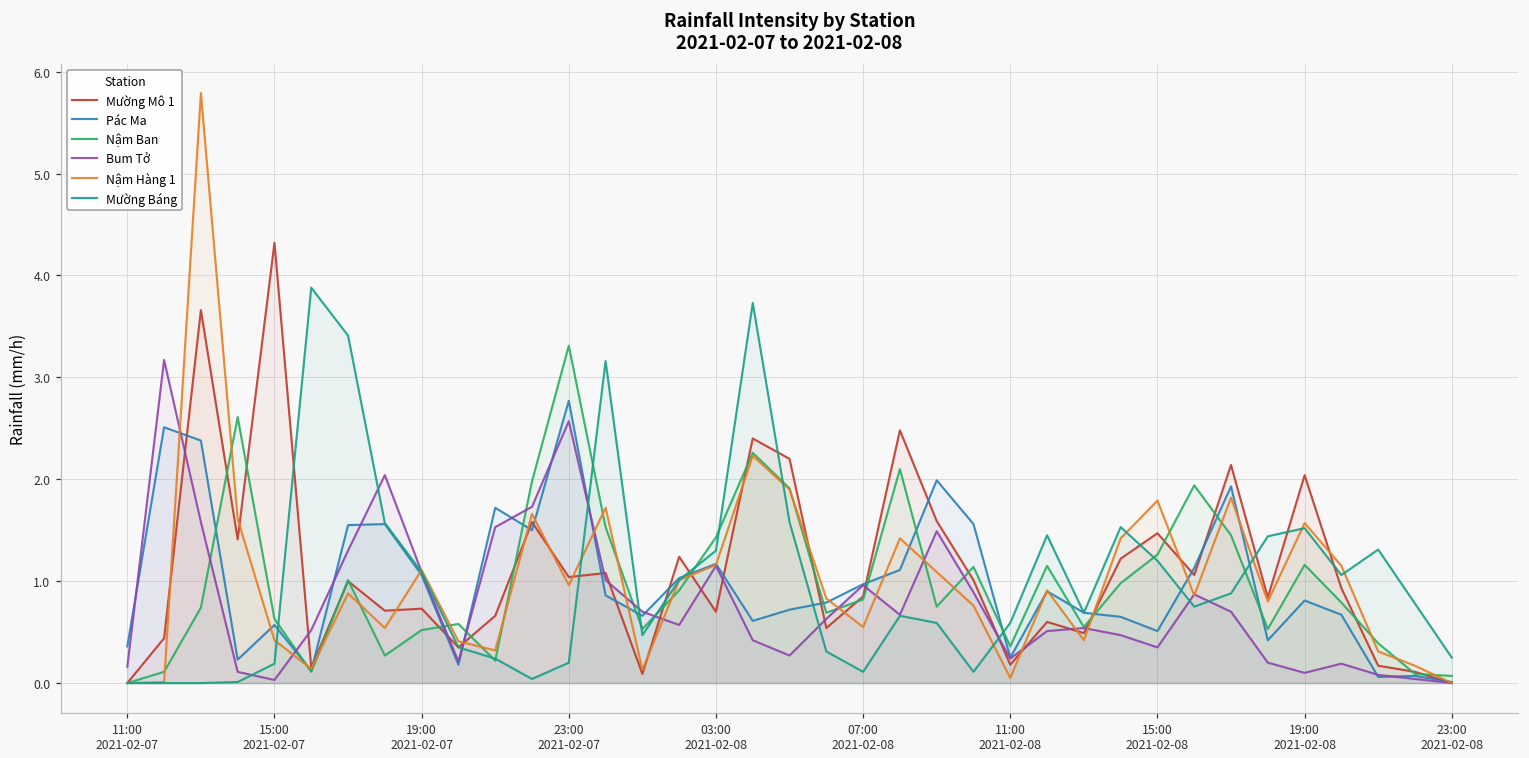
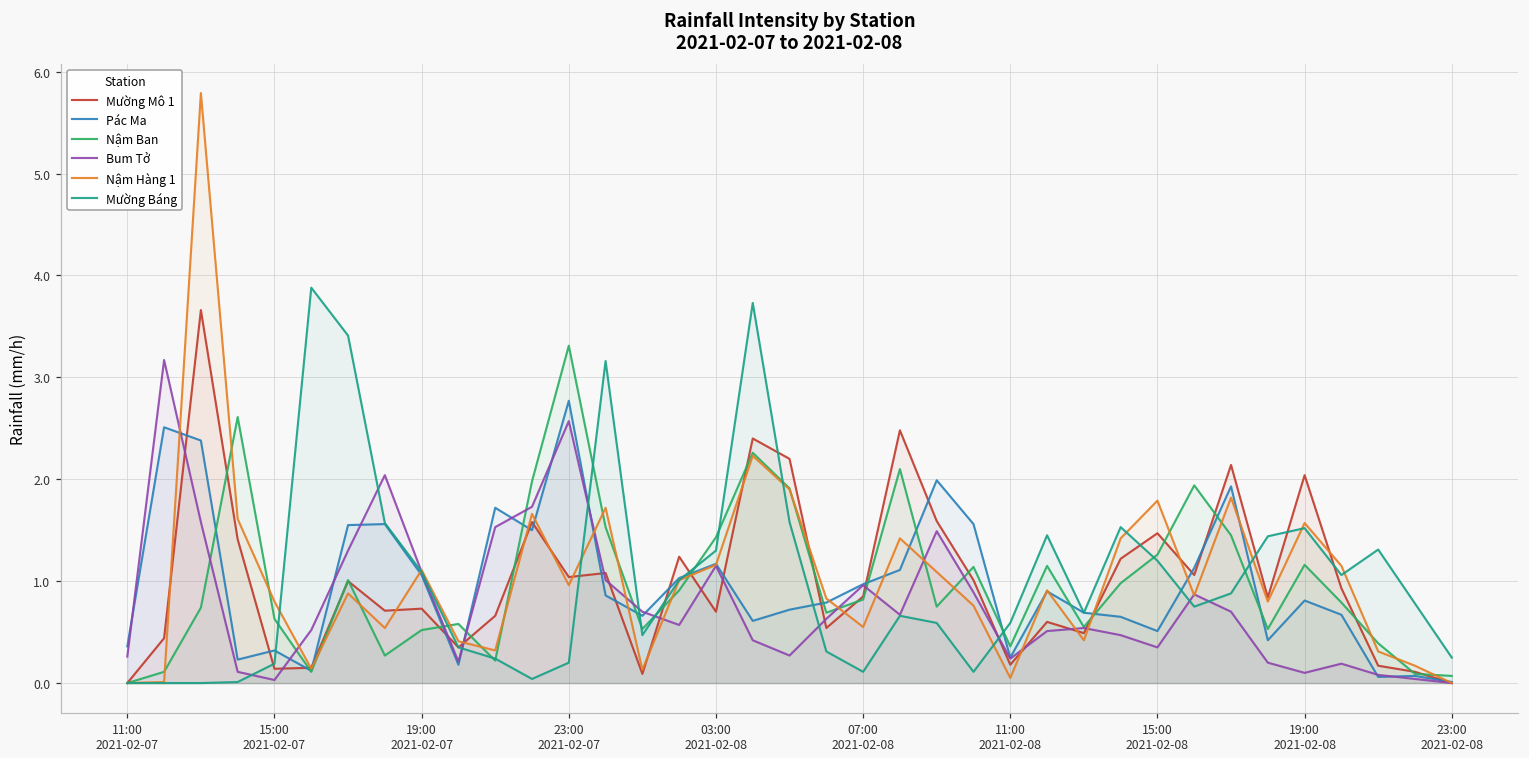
Bum Tở, 11:00 2021-02-07: 0.2 -> 0.3
Mường Mô 1, 15:00 2021-02-07: 4.3 -> 0.1
Pác Ma, 15:00 2021-02-07: 0.6 -> 0.3
Nậm Hàng 1, 15:00 2021-02-07: 0.4 -> 0.8
